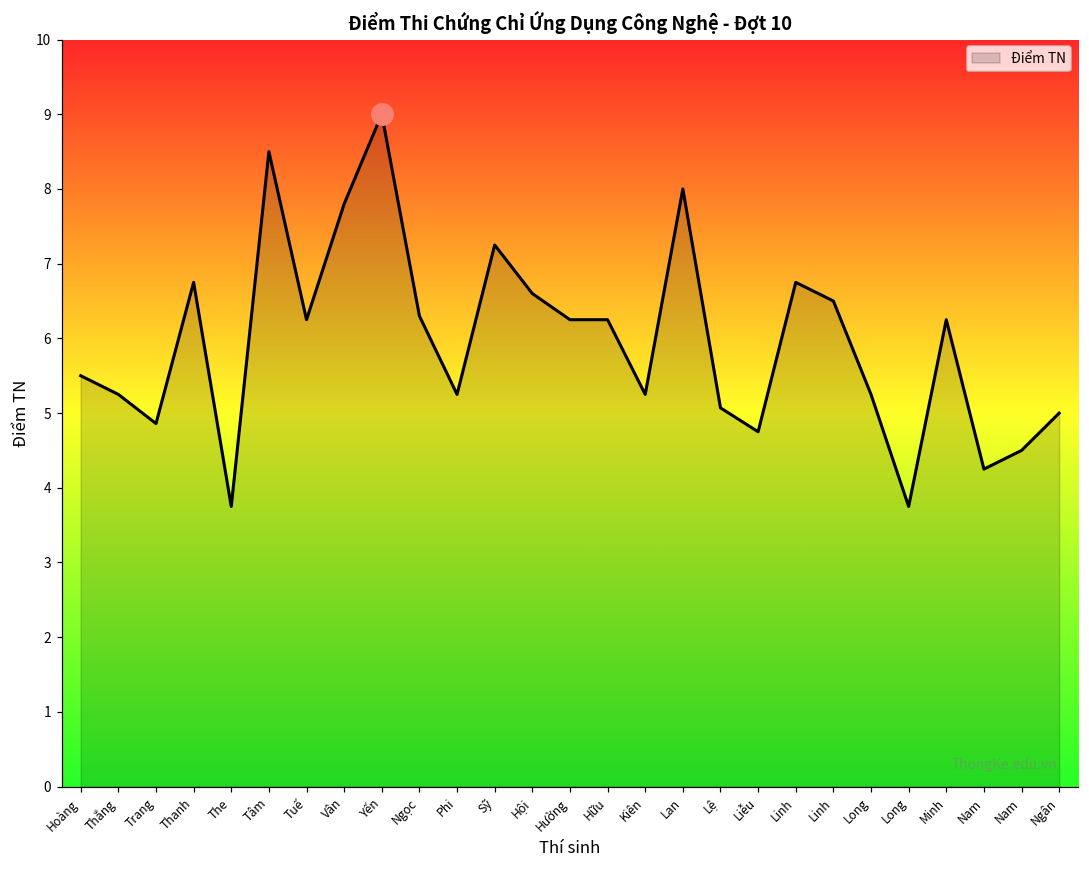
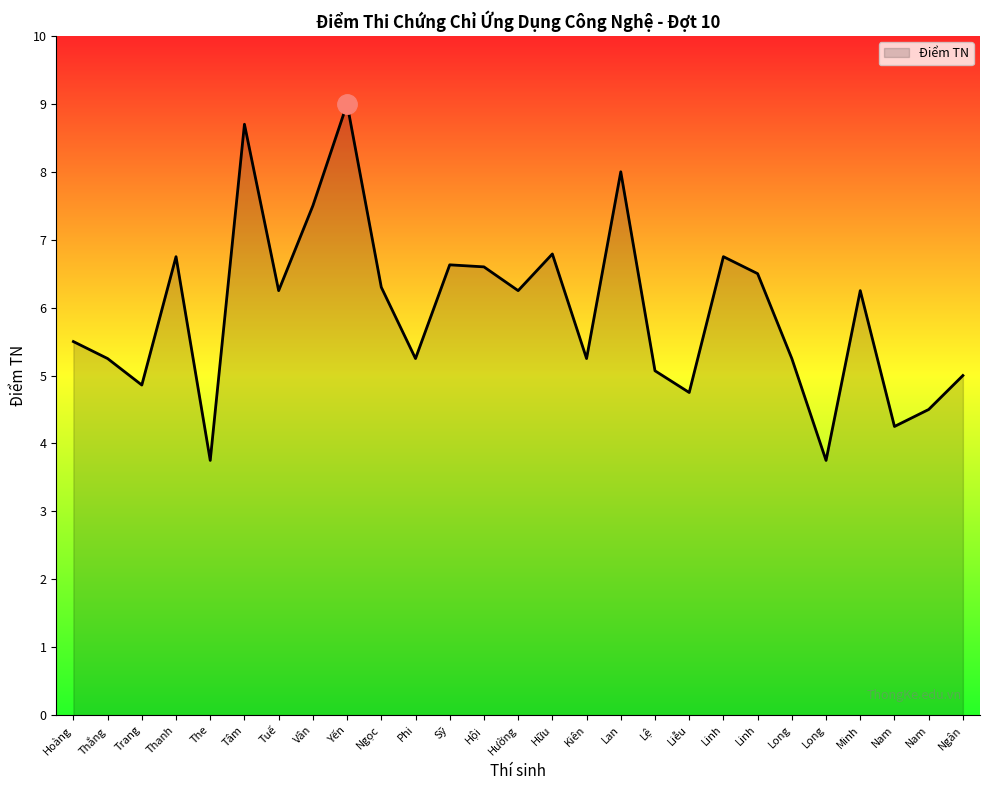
Điểm TN, Tâm: 8.5 -> 8.7
Điểm TN, Vân: 7.8 -> 7.5
Điểm TN, Sỹ: 7.3 -> 6.6
Điểm TN, Hữu: 6.3 -> 6.8
